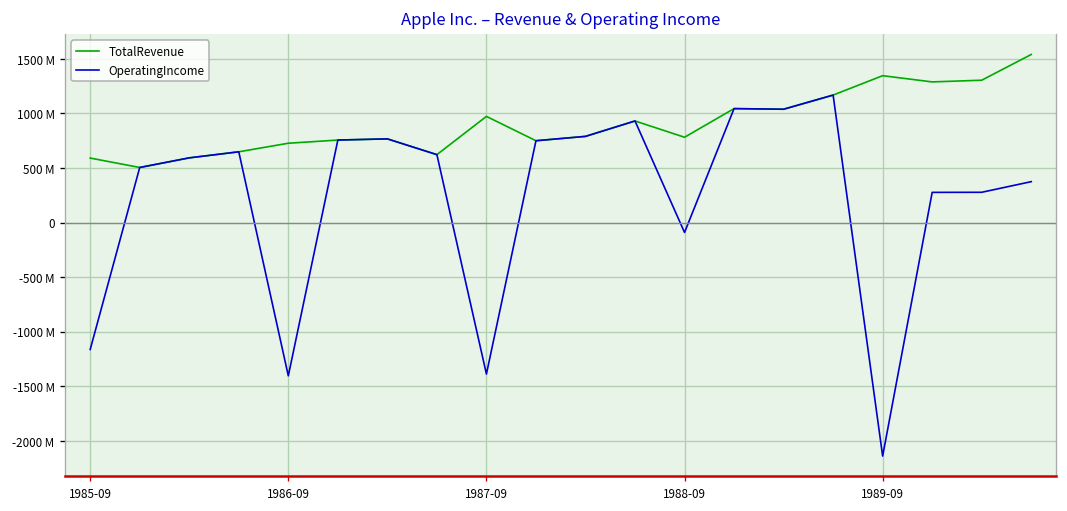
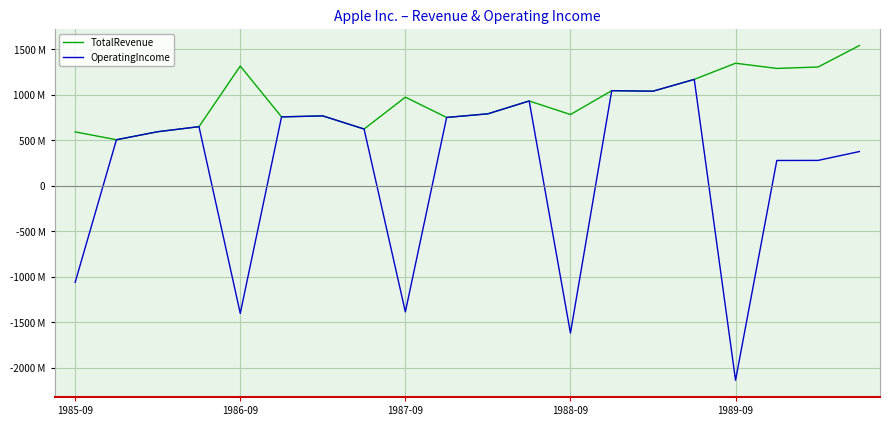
OperatingIncome, 1985-09: -1200000000 -> -1100000000
TotalRevenue, 1986-09: 700000000 -> 1300000000
OperatingIncome, 1988-09: -100000000 -> -1600000000
